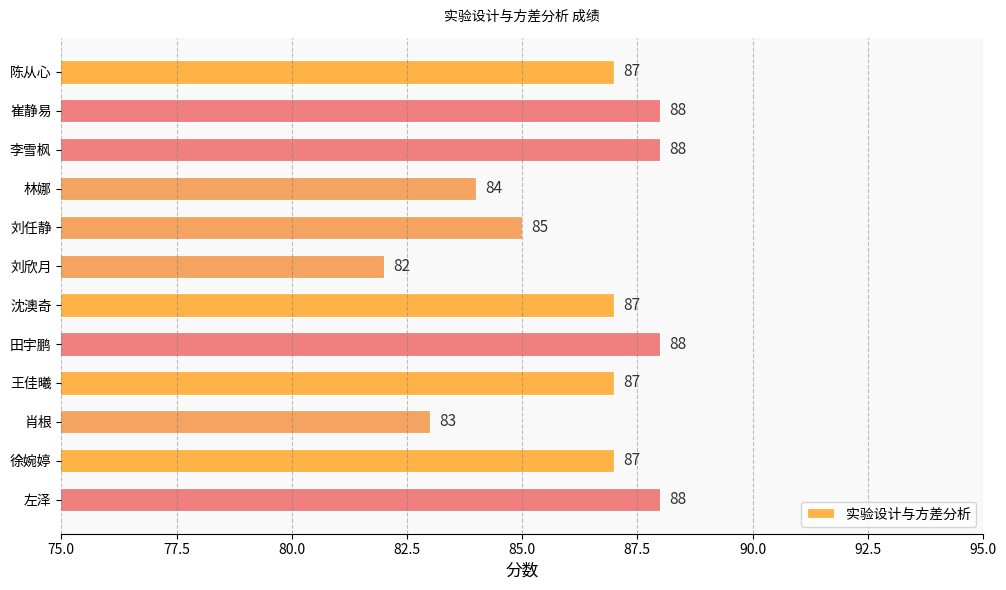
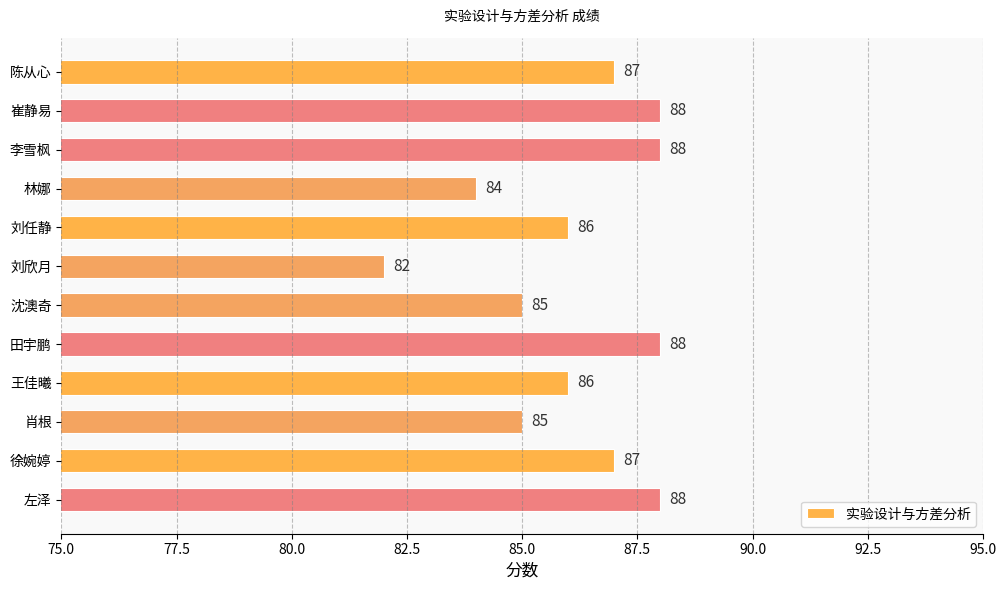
刘任静: 85 -> 86
沈澳奇: 87 -> 85
王佳曦: 87 -> 86
肖根: 83 -> 85
